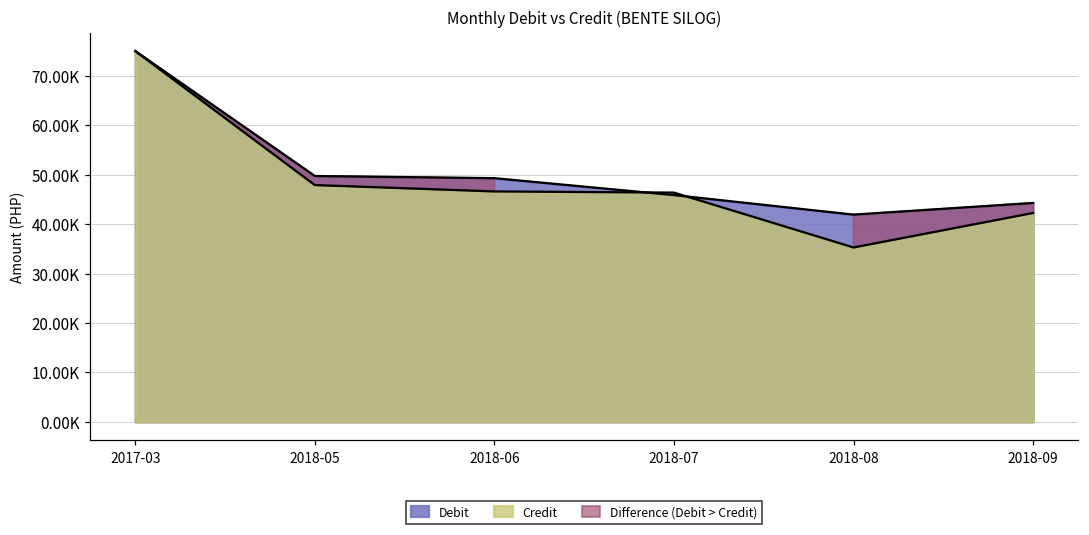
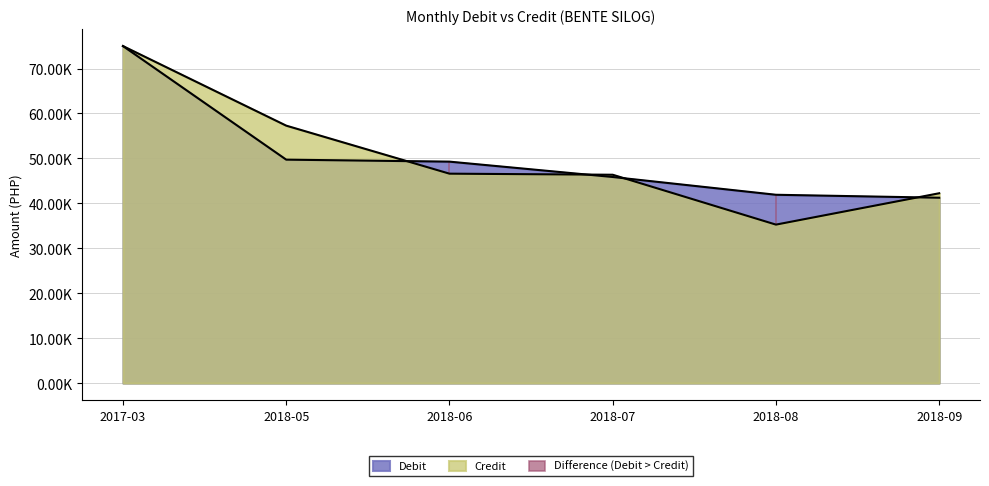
Credit, 2018-05: 48000 -> 57000
Debit, 2018-09: 44000 -> 41000
